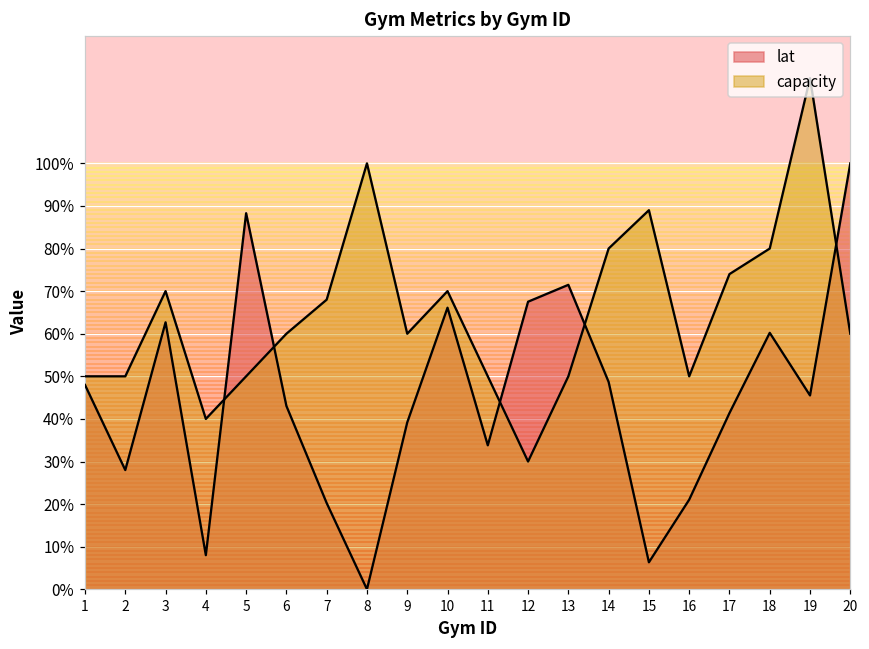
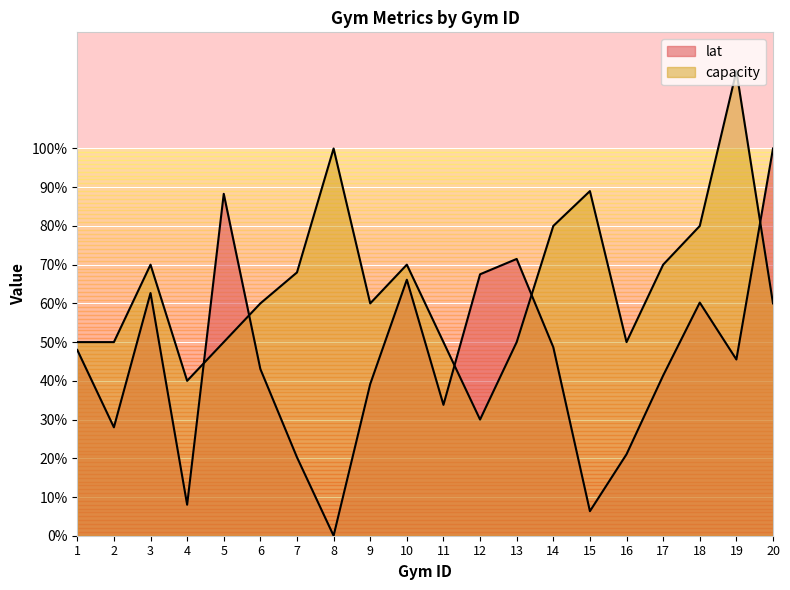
capacity, 17: 74% -> 70%
